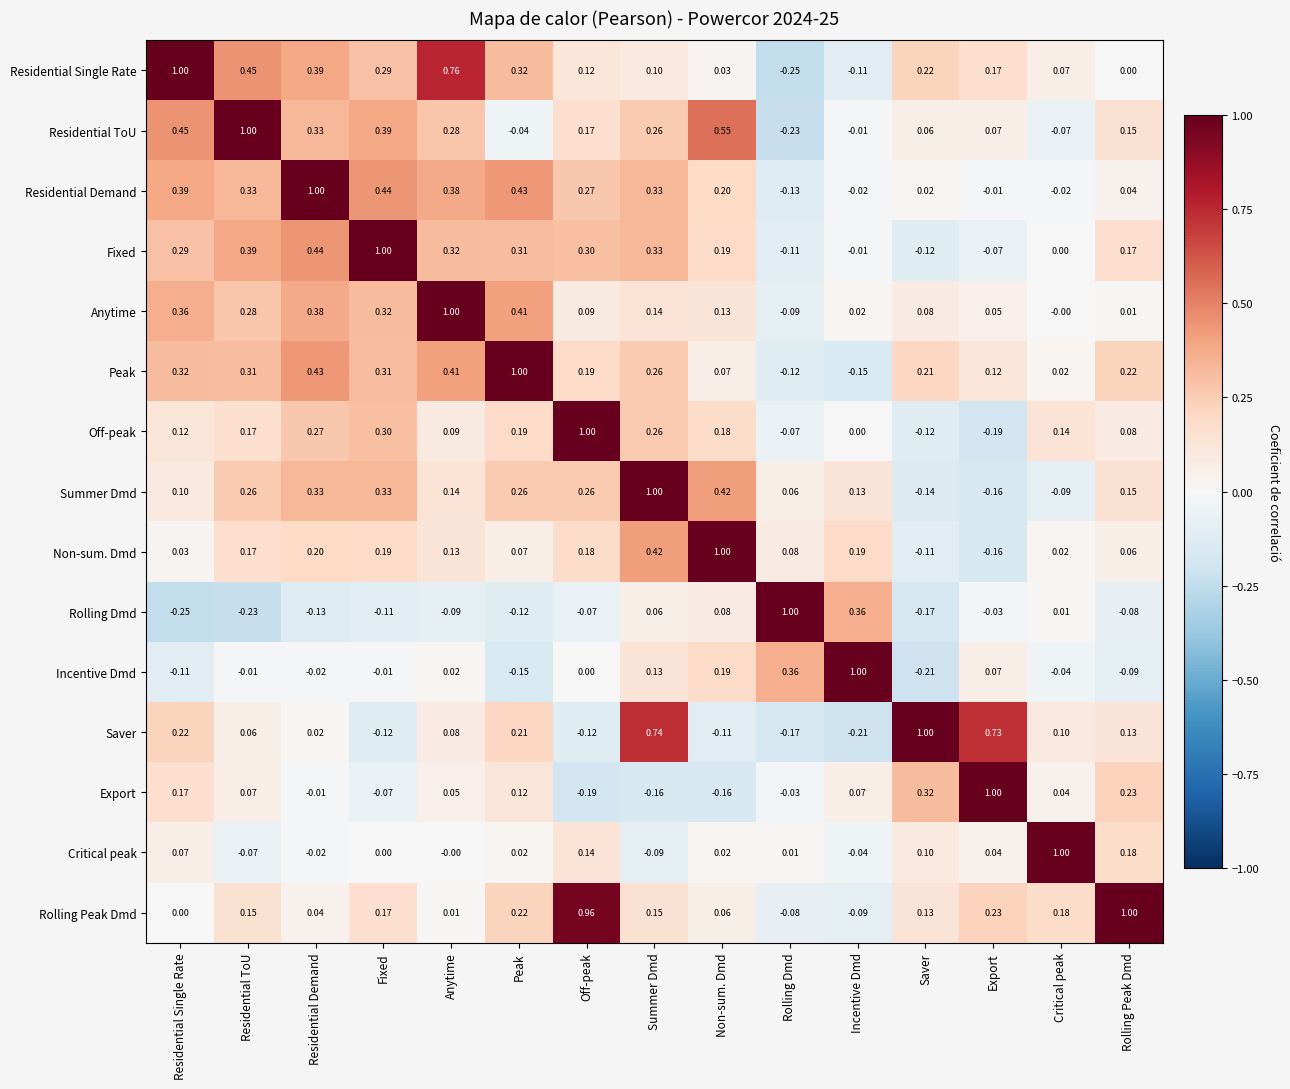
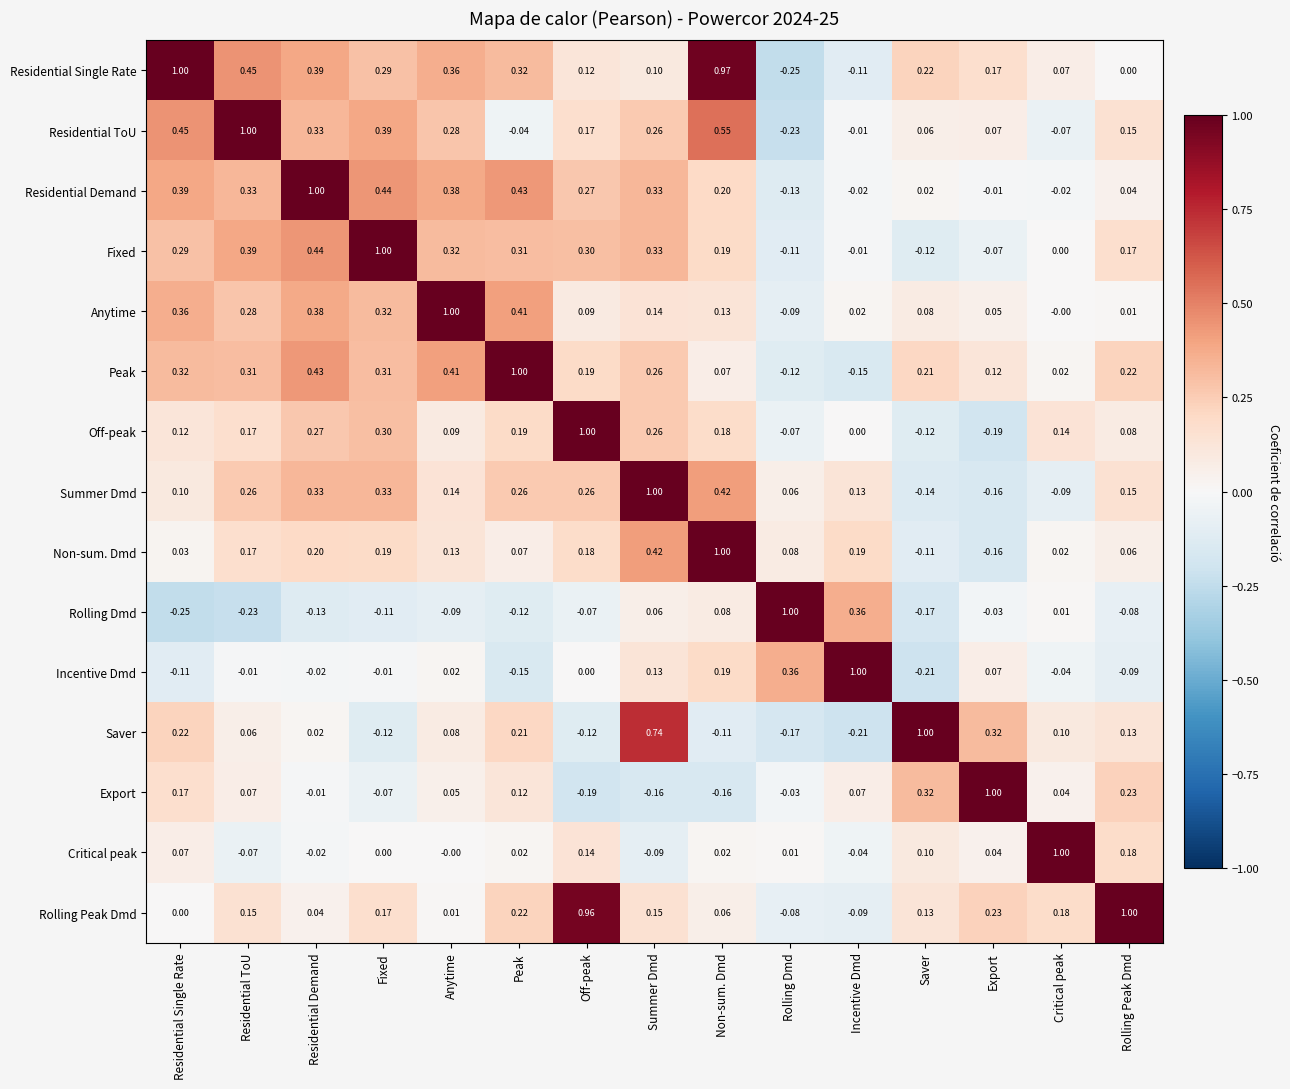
Residential Single Rate, Anytime: 0.76 -> 0.36
Residential Single Rate, Non-sum. Dmd: 0.03 -> 0.97
Saver, Export: 0.73 -> 0.32
